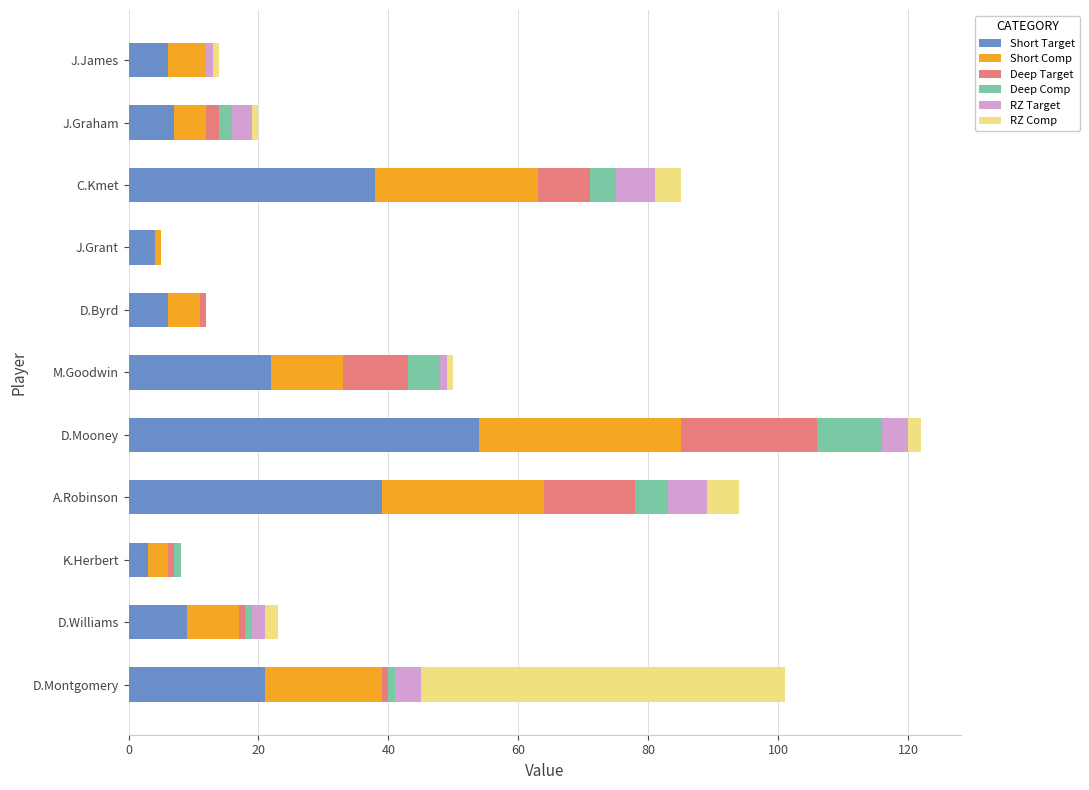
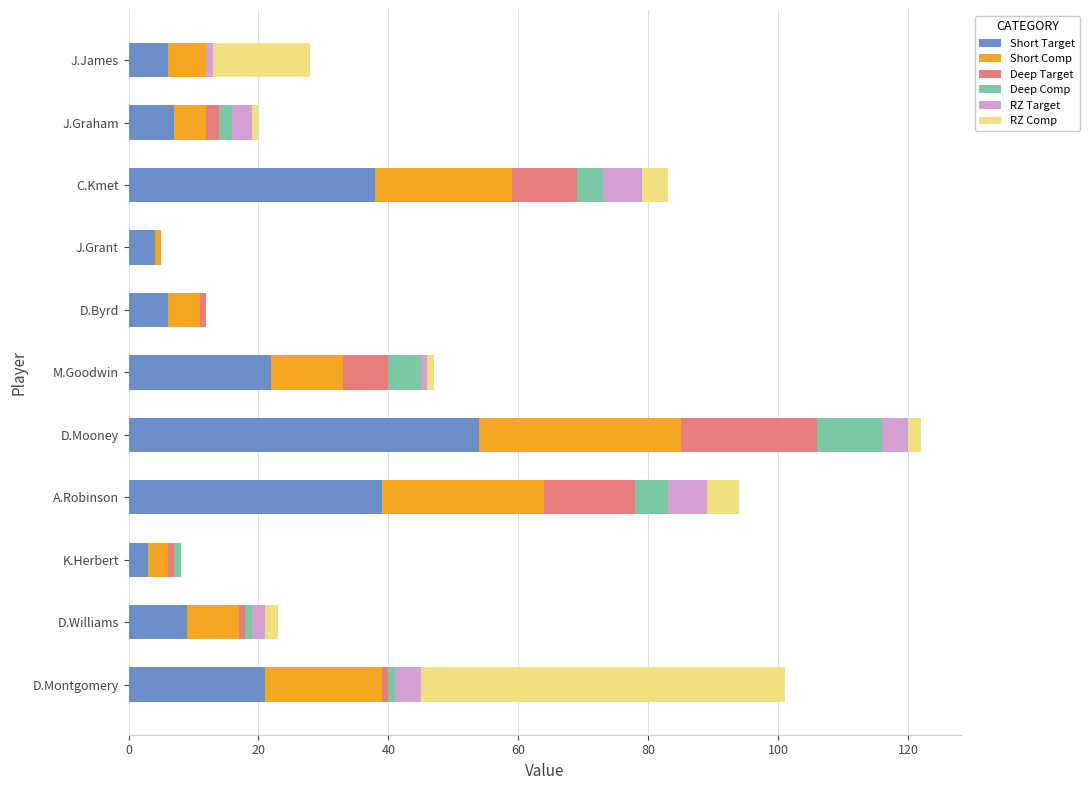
RZ Comp, J.James: 1 -> 15
Short Comp, C.Kmet: 25 -> 21
Deep Target, C.Kmet: 8 -> 10
Deep Target, M.Goodwin: 10 -> 7
